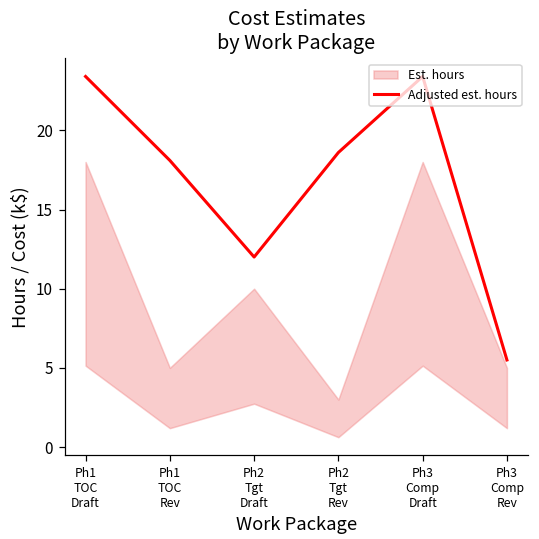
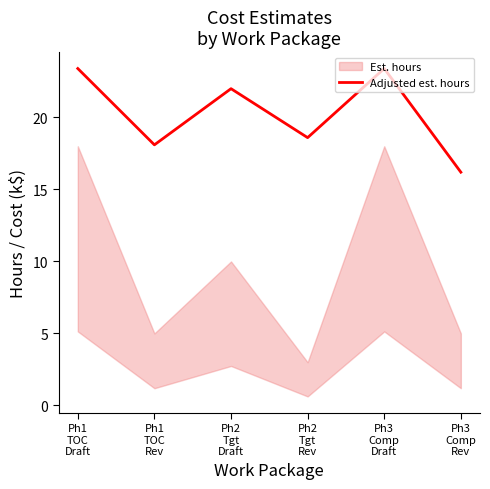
Adjusted est. hours, Ph2 Tgt Draft: 12 -> 22
Adjusted est. hours, Ph3 Comp Rev: 5.5 -> 16.2
